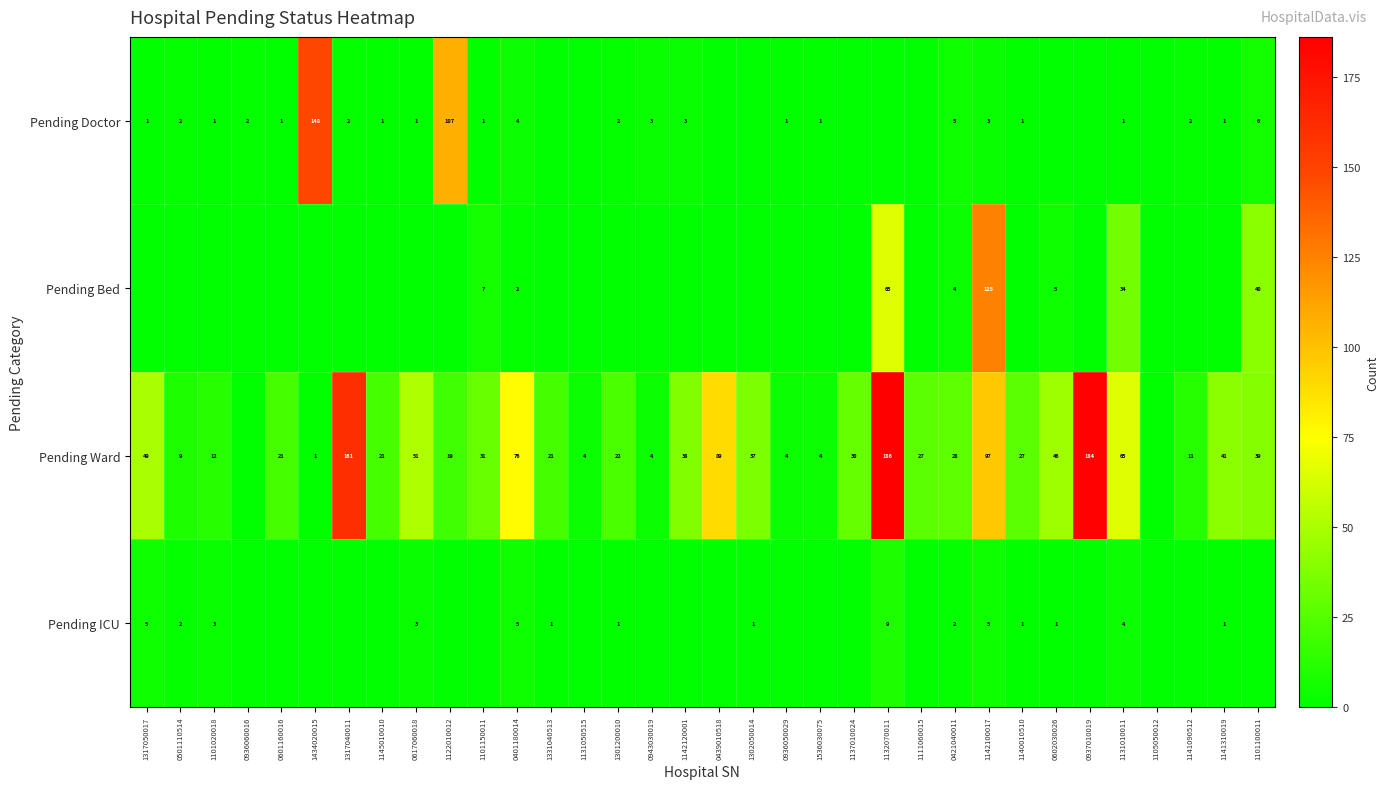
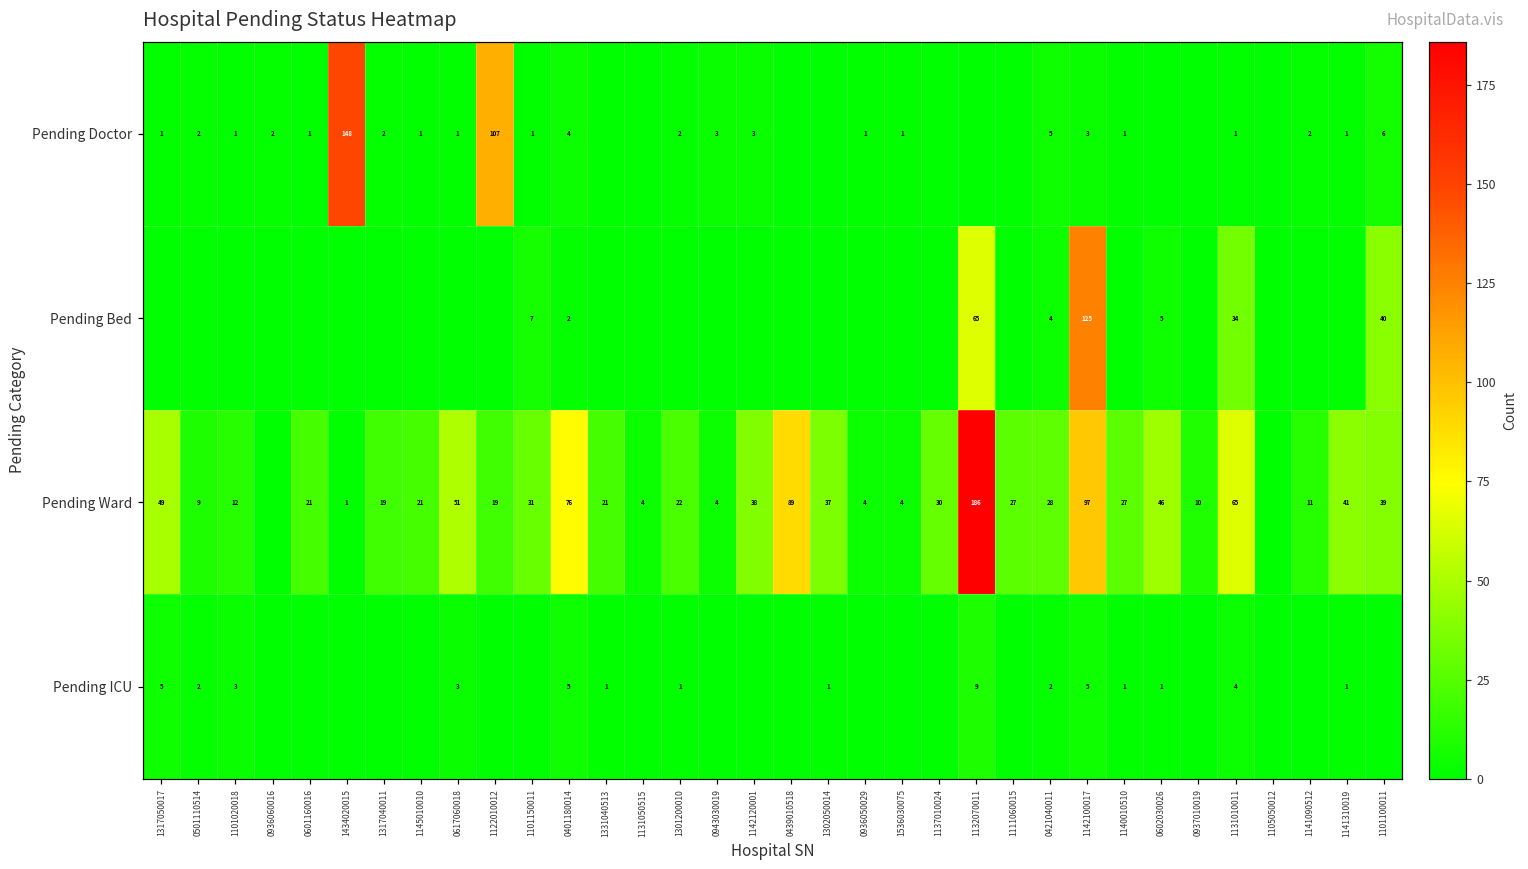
Pending Ward, 1317040011: 161 -> 19
Pending Ward, 0937010019: 184 -> 10
